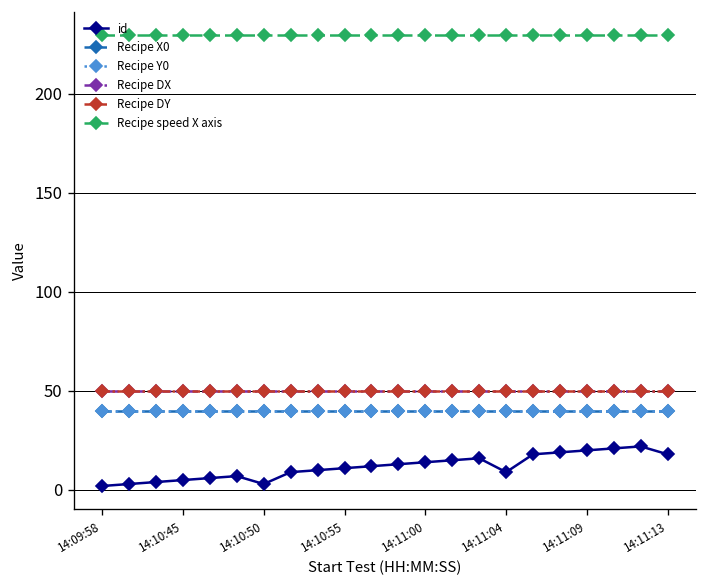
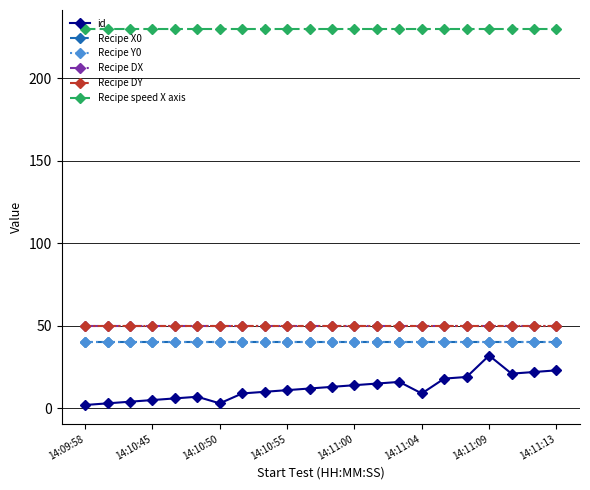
id, 14:11:09: 20 -> 32
id, 14:11:13: 18 -> 23
